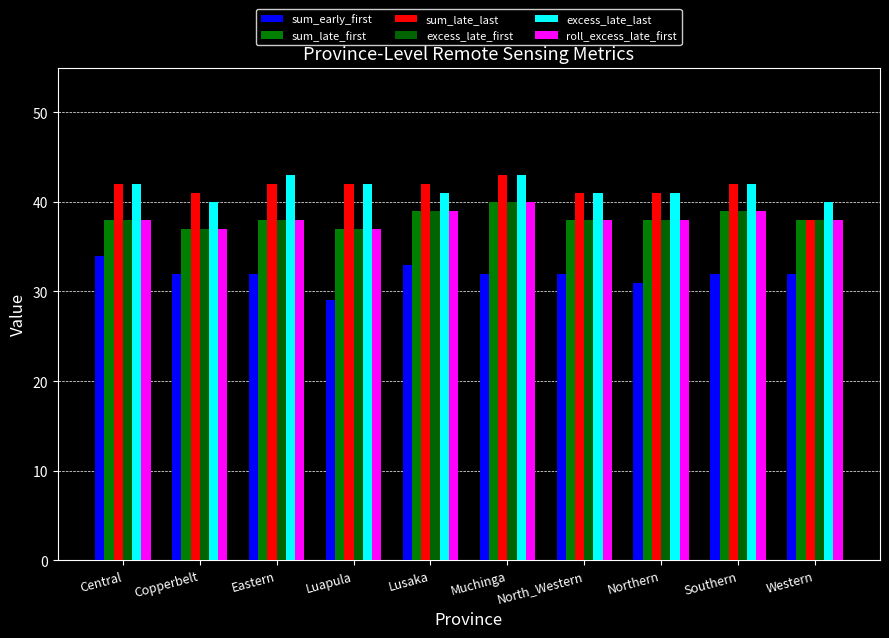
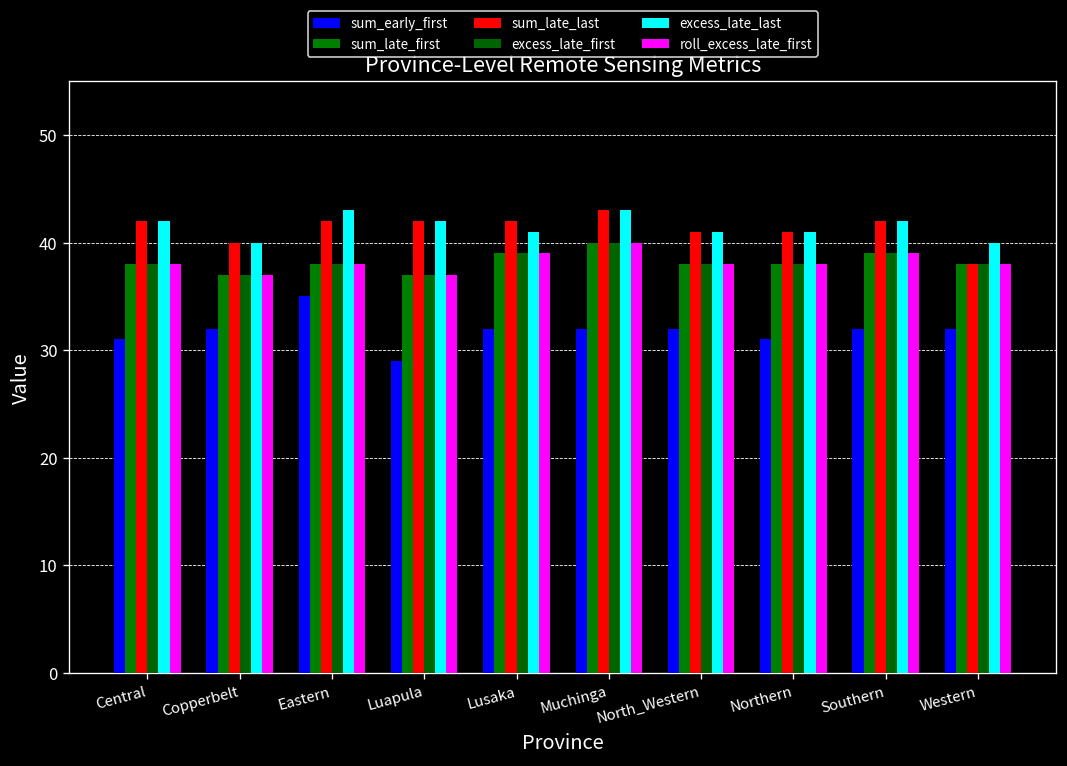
sum_early_first, Central: 34 -> 31
sum_late_last, Copperbelt: 41 -> 40
sum_early_first, Eastern: 32 -> 35
sum_early_first, Lusaka: 33 -> 32
